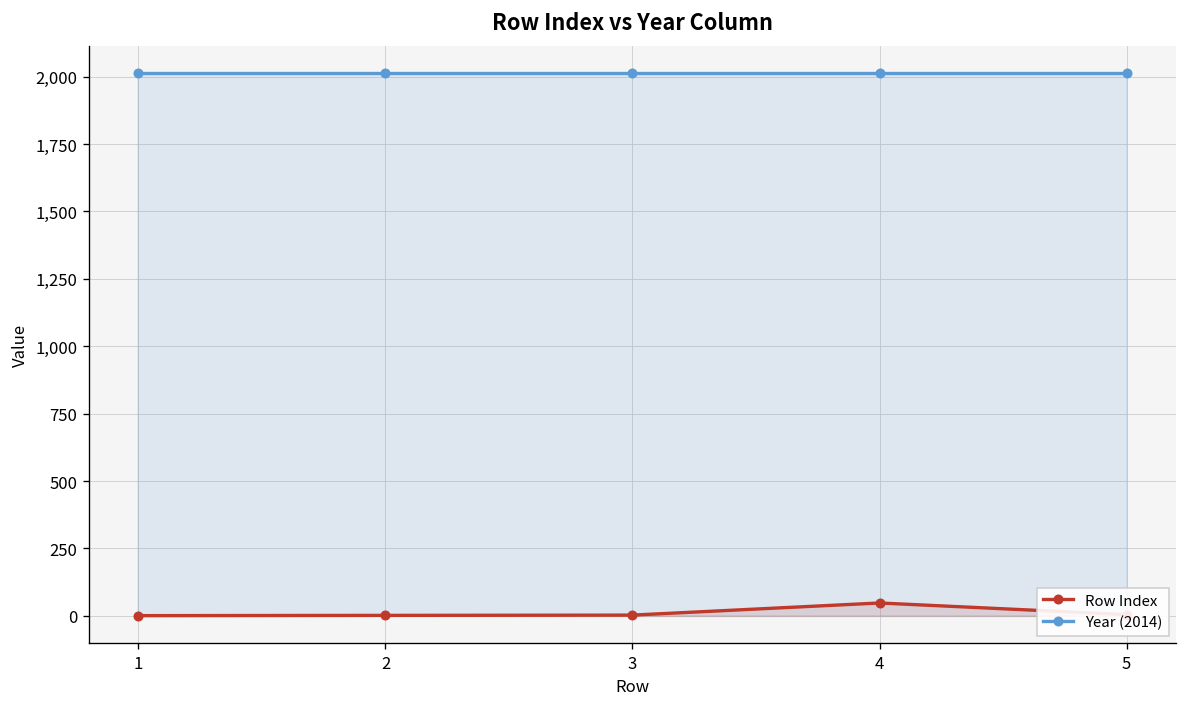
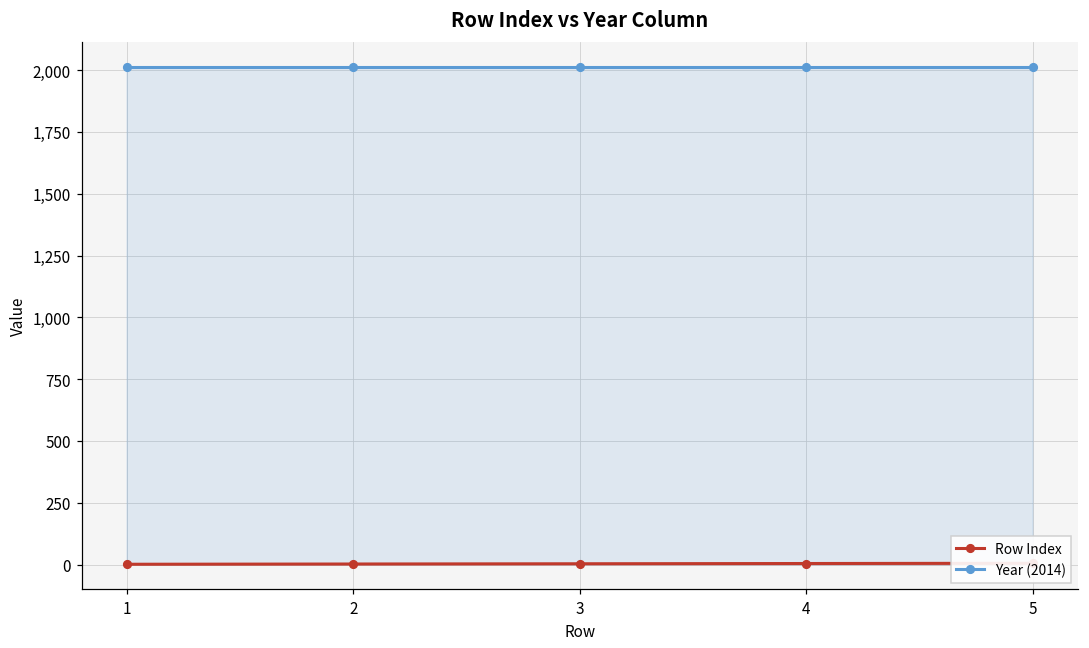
Row Index, 4: 50 -> 0
